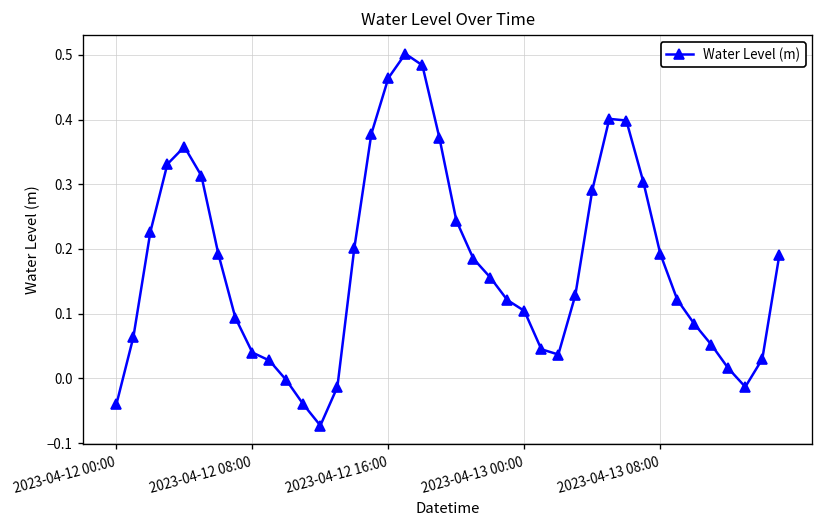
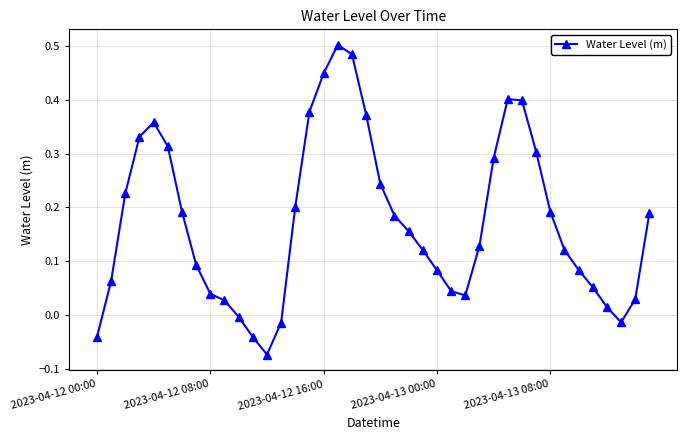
2023-04-12 16:00: 0.46 -> 0.45
2023-04-13 00:00: 0.10 -> 0.08
